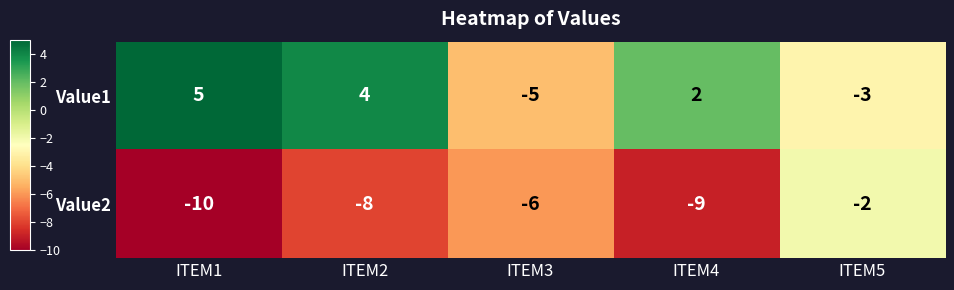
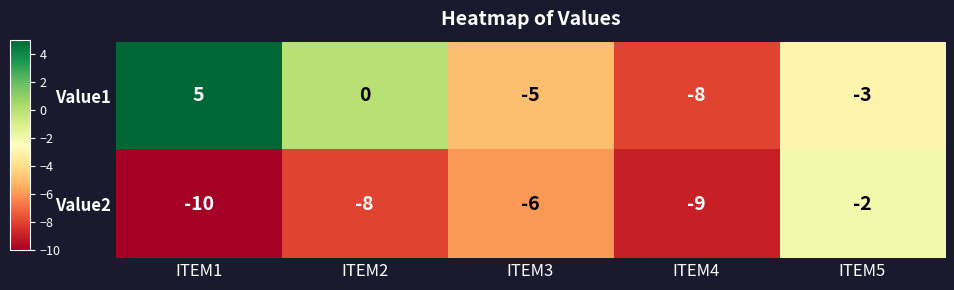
Value1, ITEM2: 4 -> 0
Value1, ITEM4: 2 -> -8
